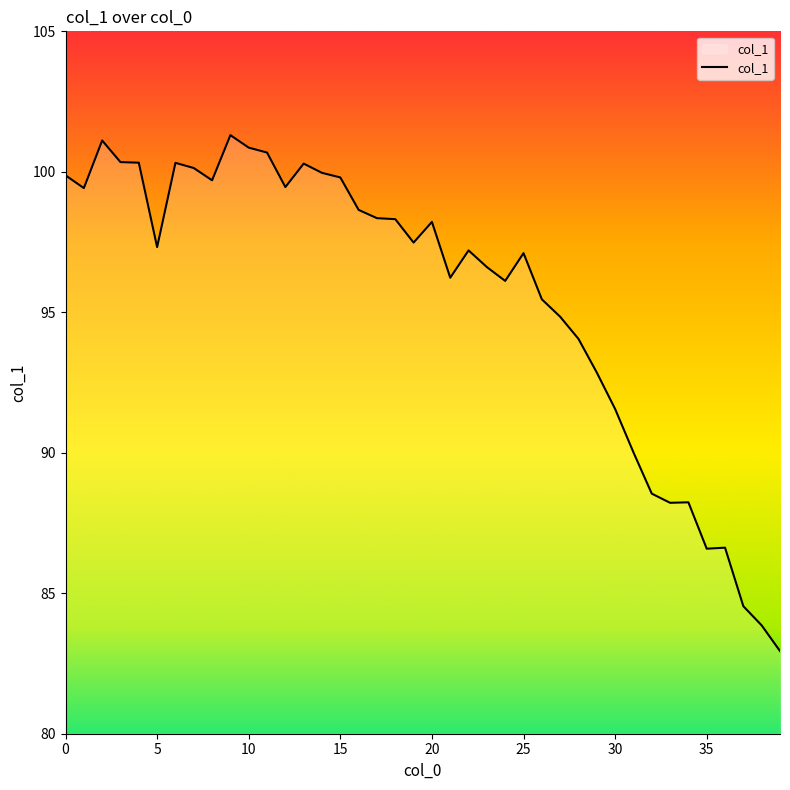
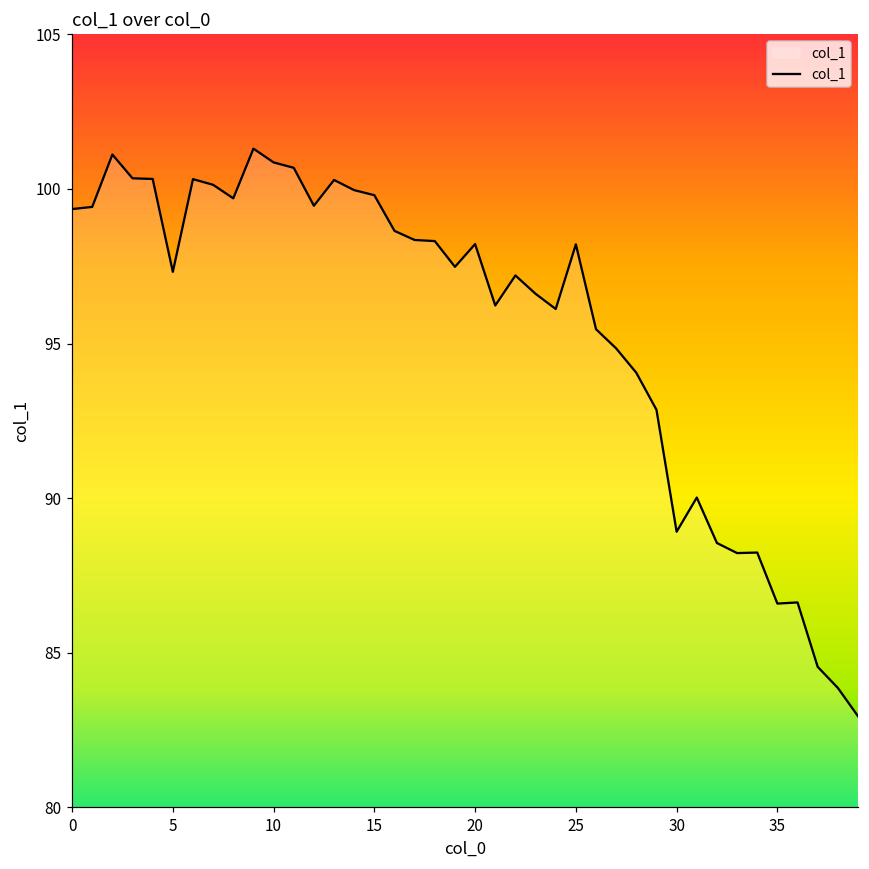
0: 99.9 -> 99.4
25: 97.1 -> 98.2
30: 91.6 -> 88.9
